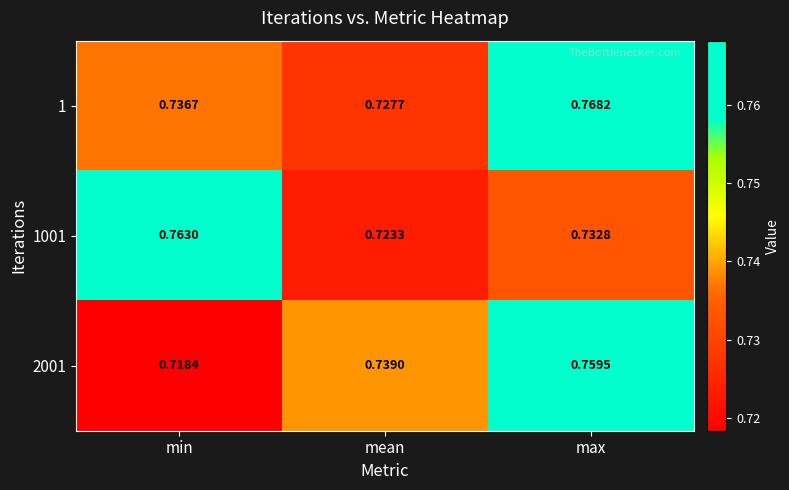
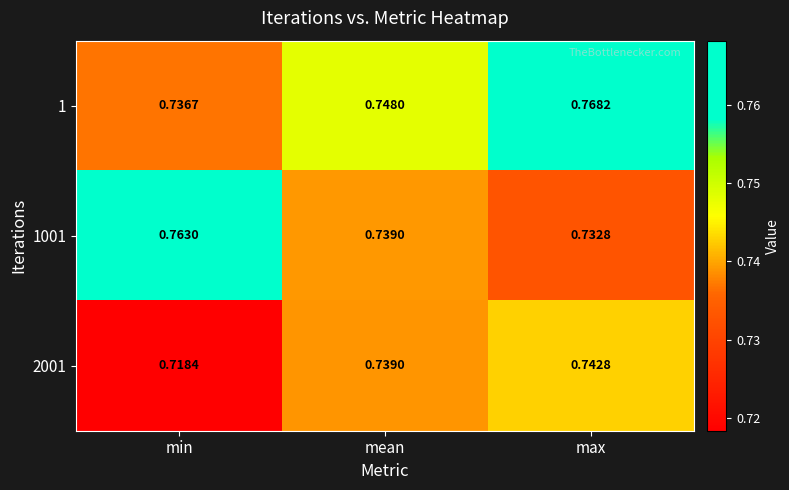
1, mean: 0.7277 -> 0.7480
1001, mean: 0.7233 -> 0.7390
2001, max: 0.7595 -> 0.7428
